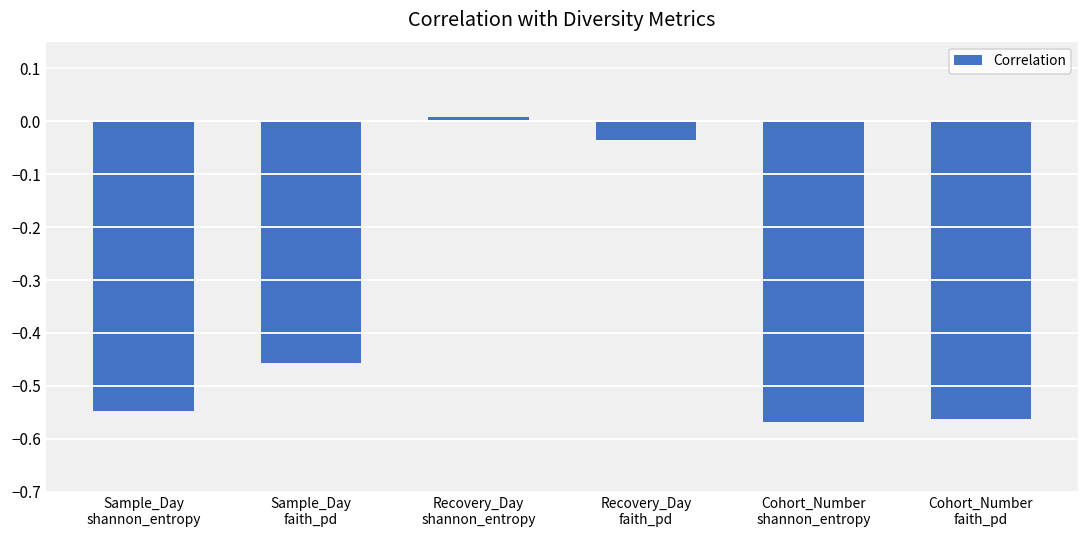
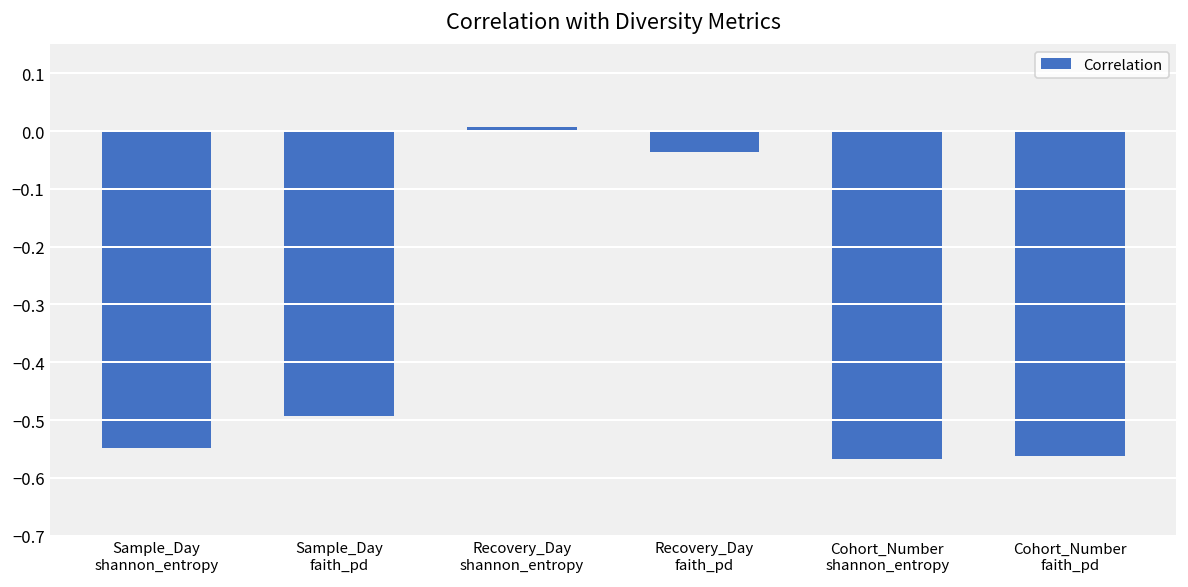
Sample_Day faith_pd: -0.46 -> -0.49
